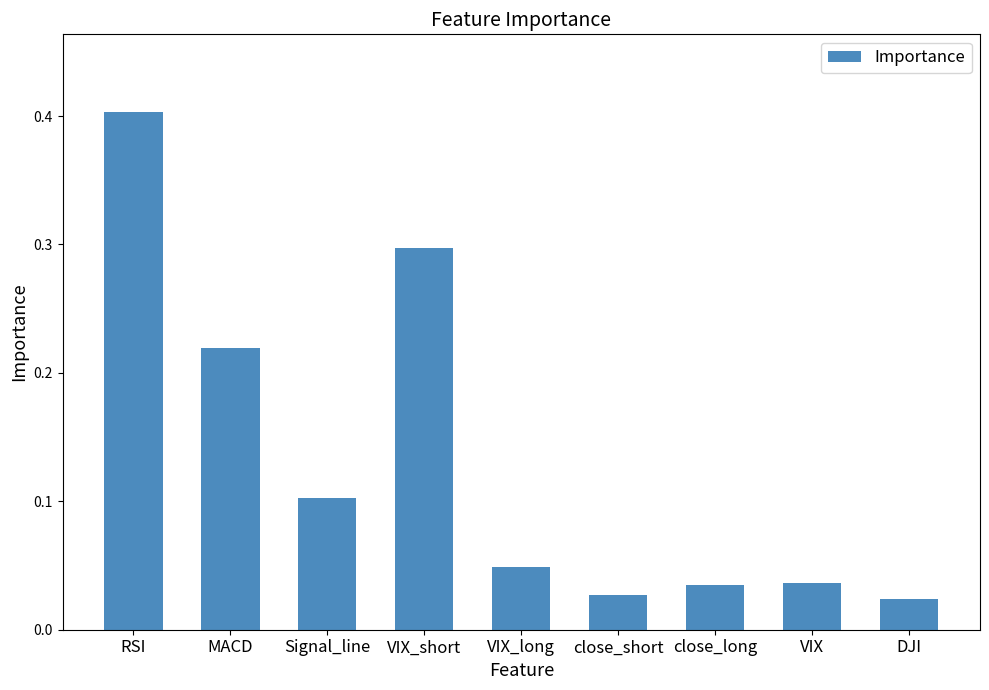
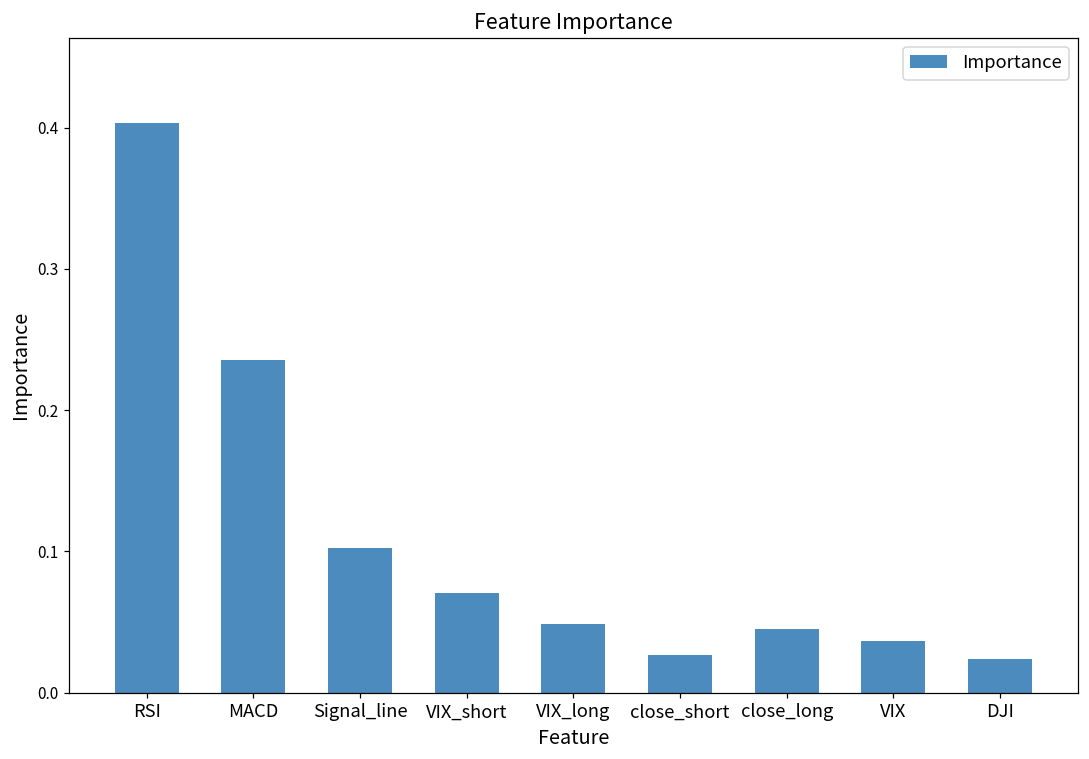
MACD: 0.220 -> 0.236
VIX_short: 0.297 -> 0.071
close_long: 0.035 -> 0.045
